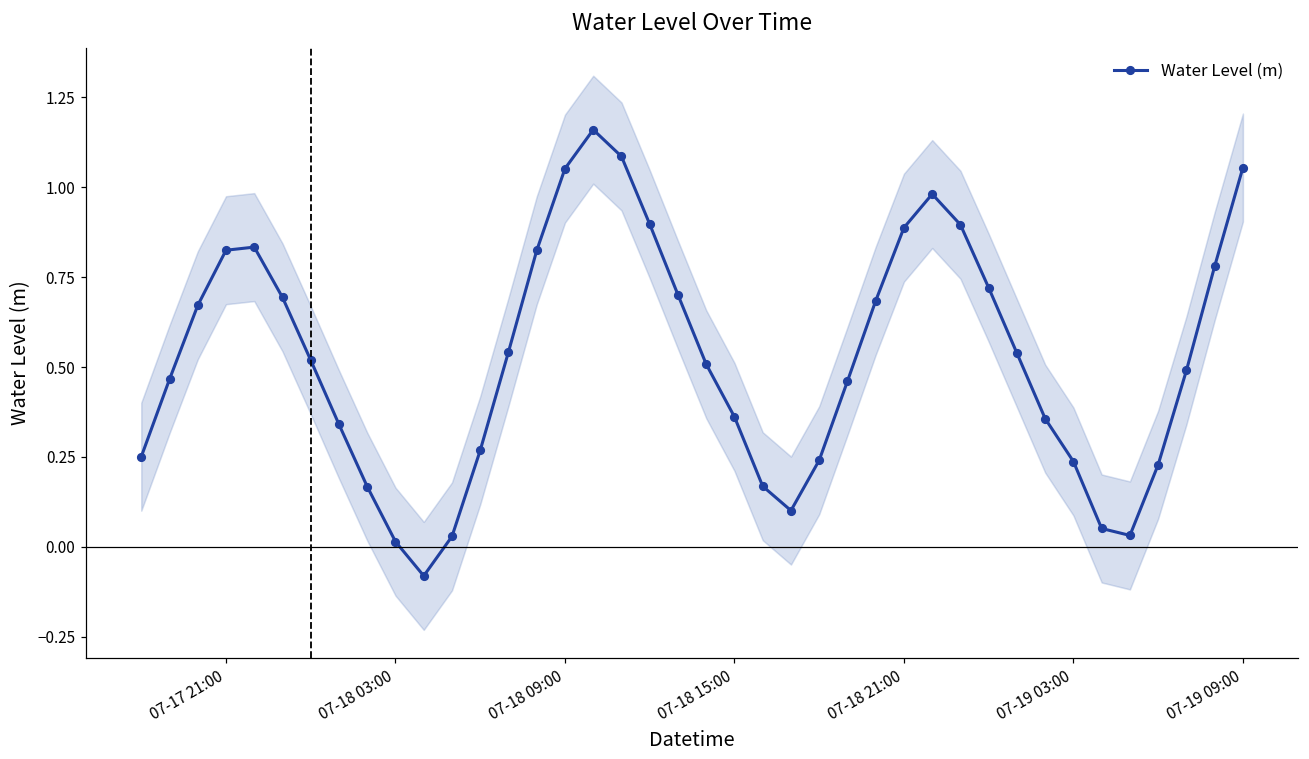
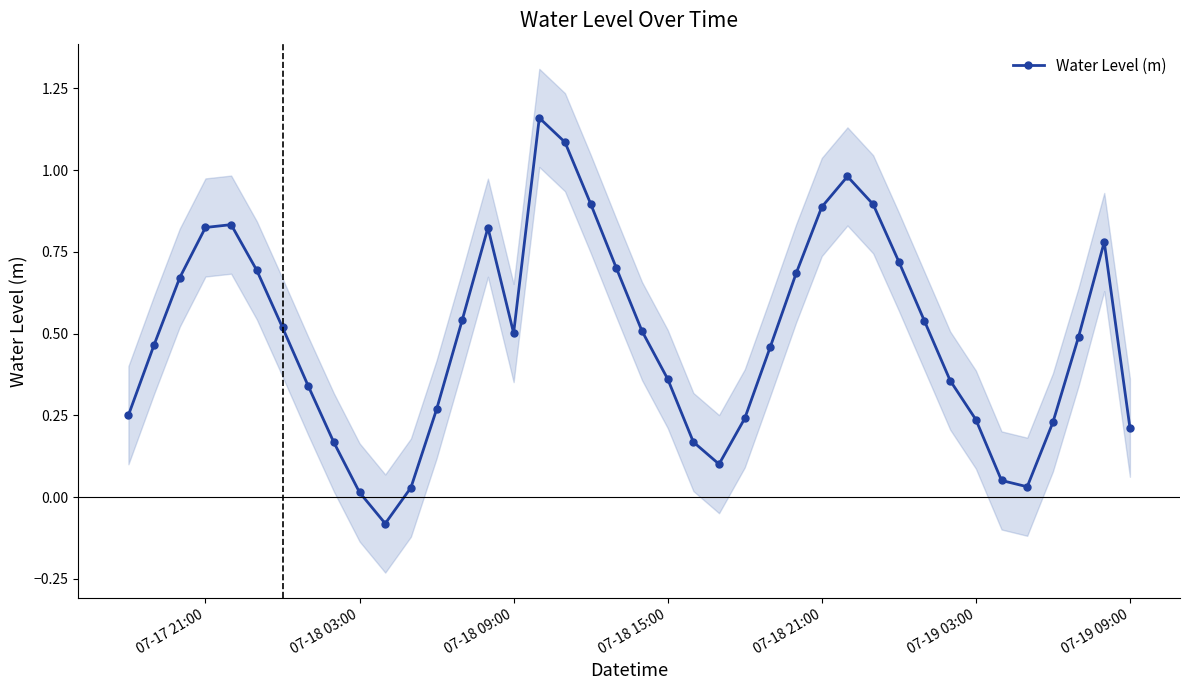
Water Level (m), 07-18 09:00: 1.05 -> 0.50
Water Level (m), 07-19 09:00: 1.05 -> 0.21
